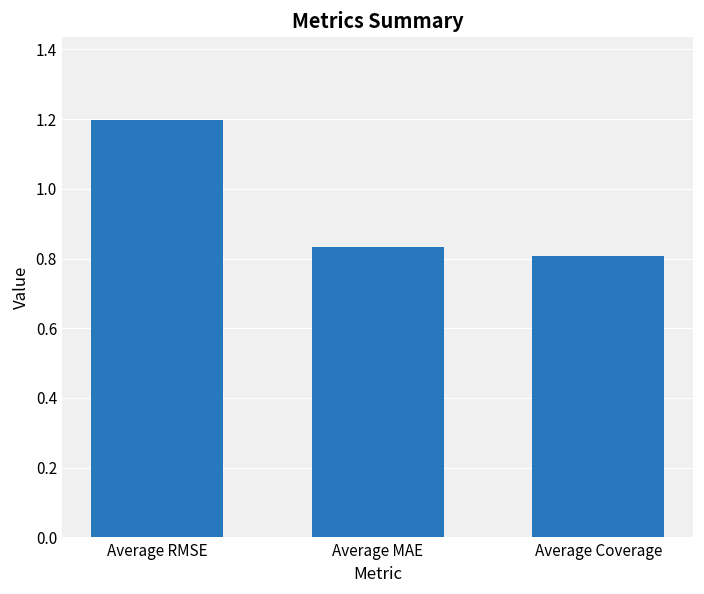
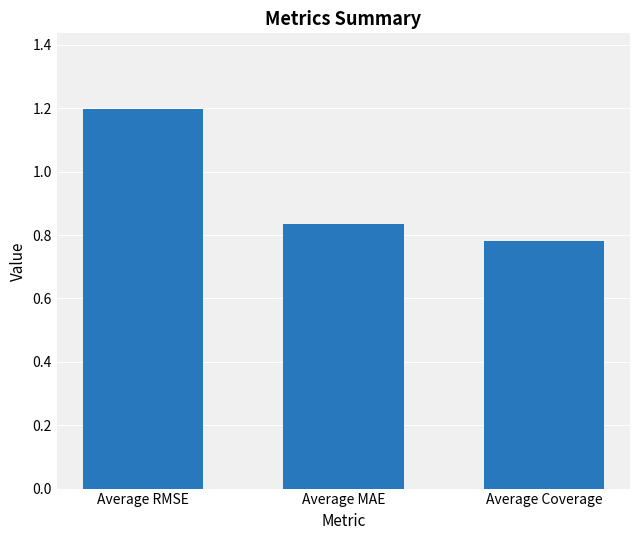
Average Coverage: 0.81 -> 0.78
